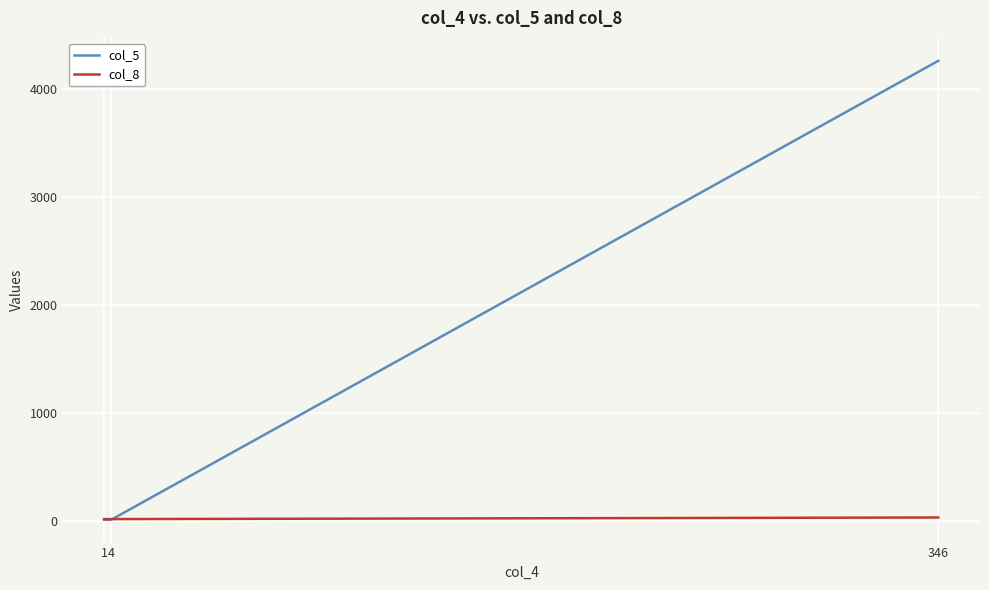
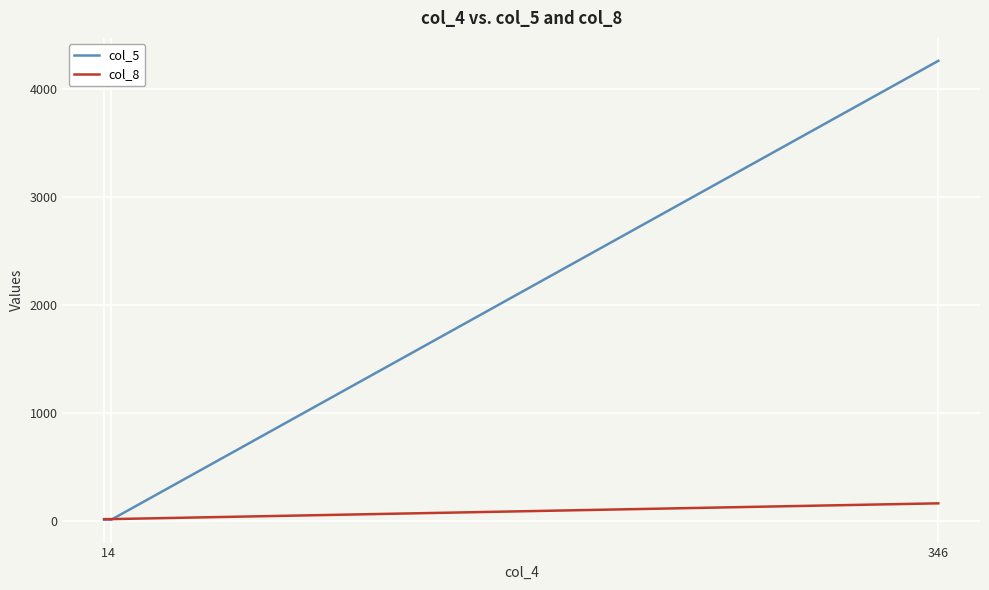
col_8, 346: 30 -> 170
